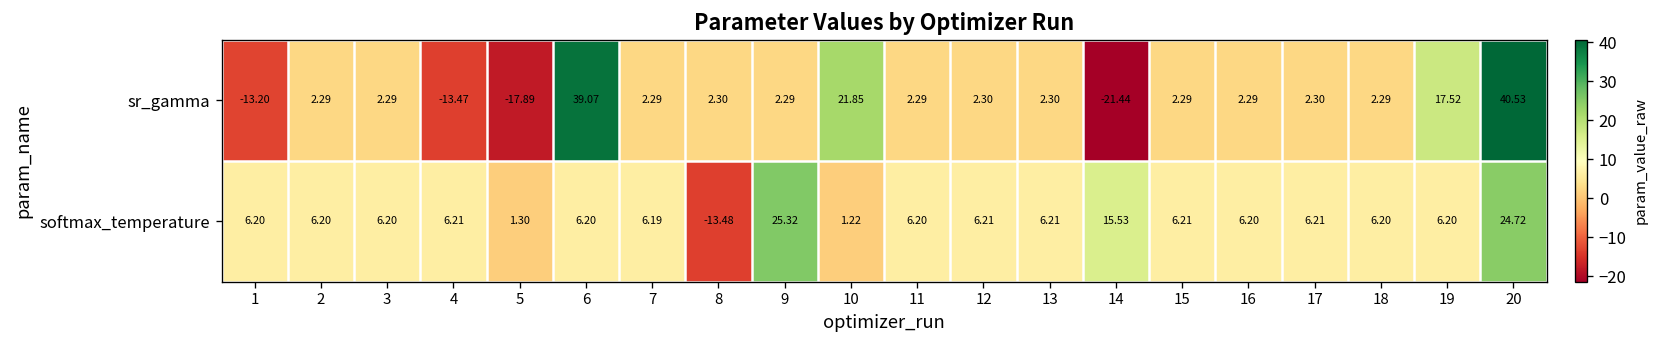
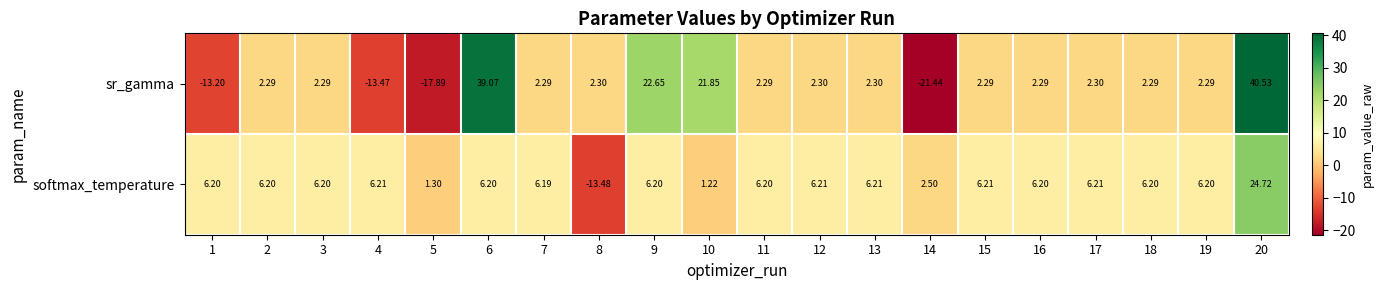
sr_gamma, 9: 2.29 -> 22.65
sr_gamma, 19: 17.52 -> 2.29
softmax_temperature, 9: 25.32 -> 6.20
softmax_temperature, 14: 15.53 -> 2.50
